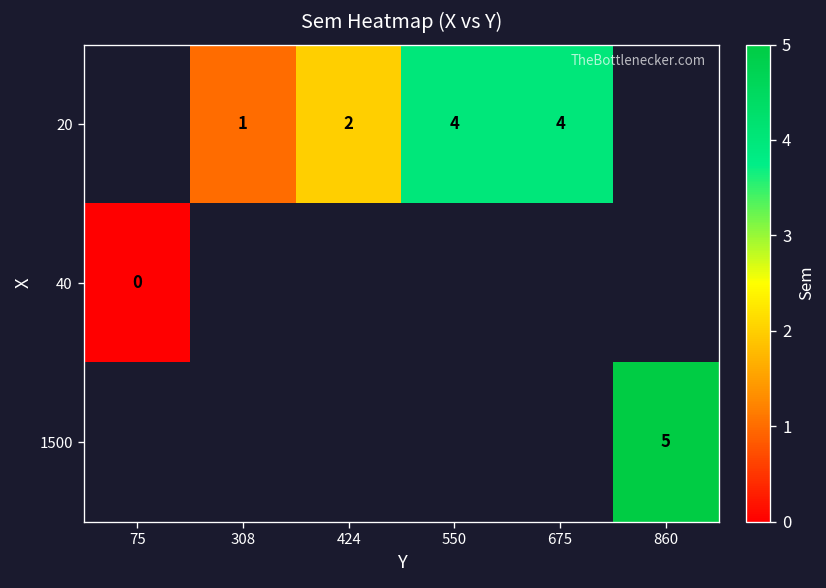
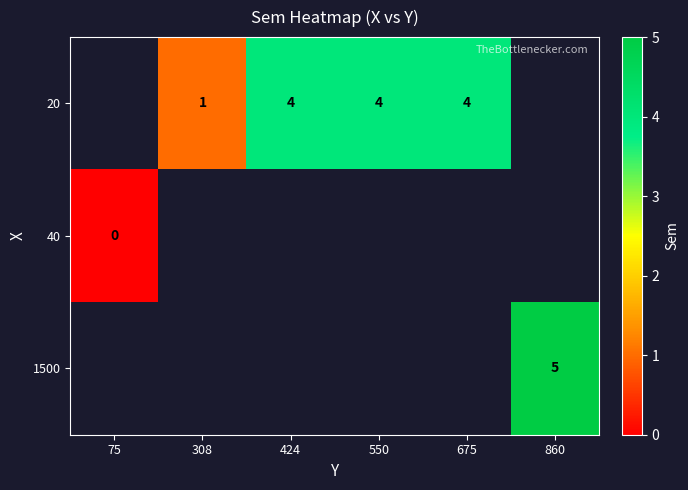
20, 424: 2 -> 4
